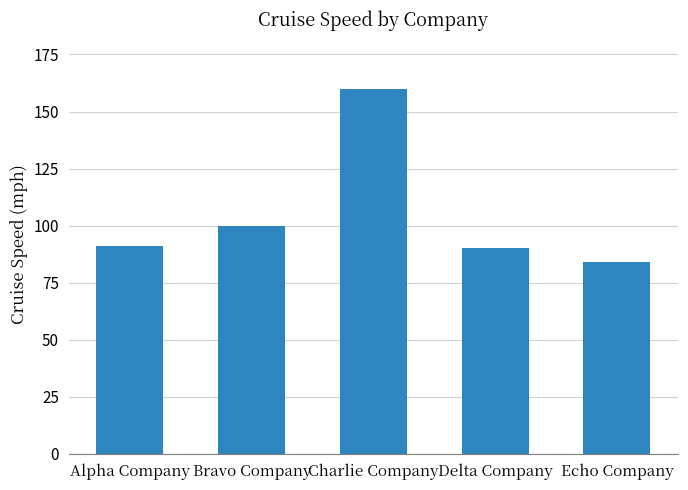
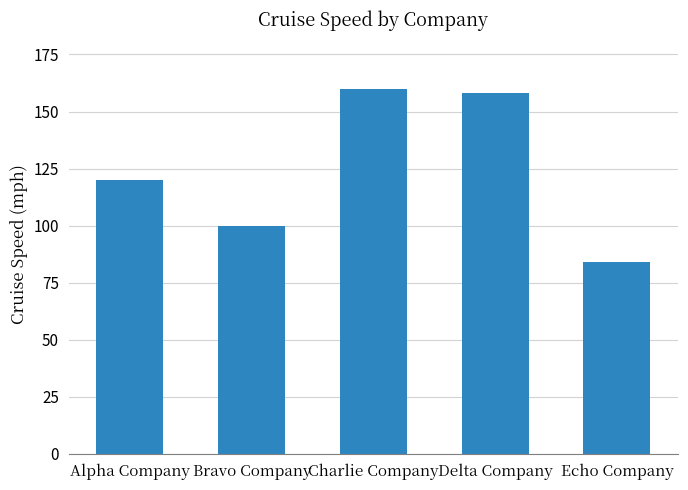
Alpha Company: 91 -> 120
Delta Company: 90 -> 158
